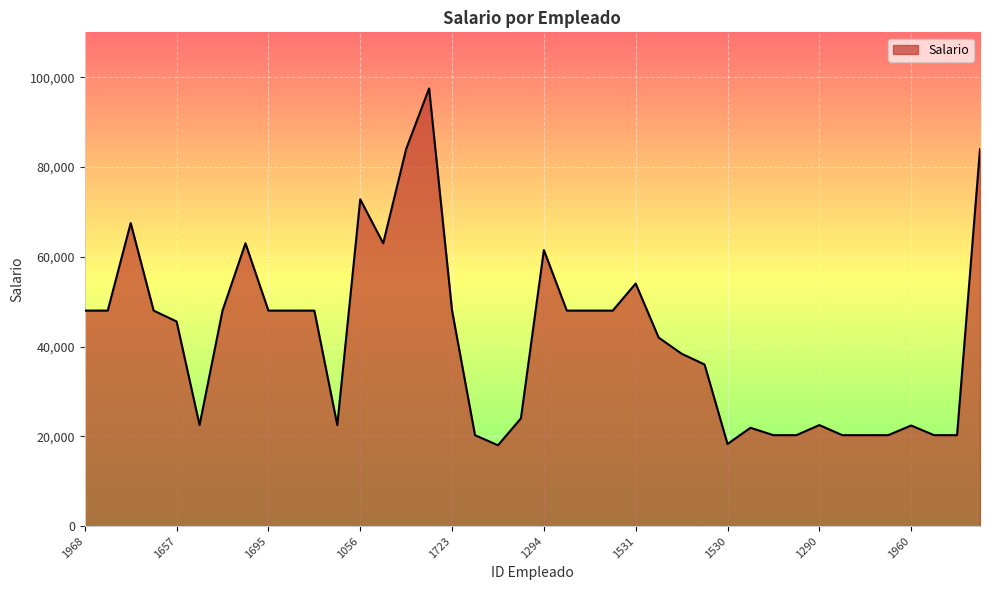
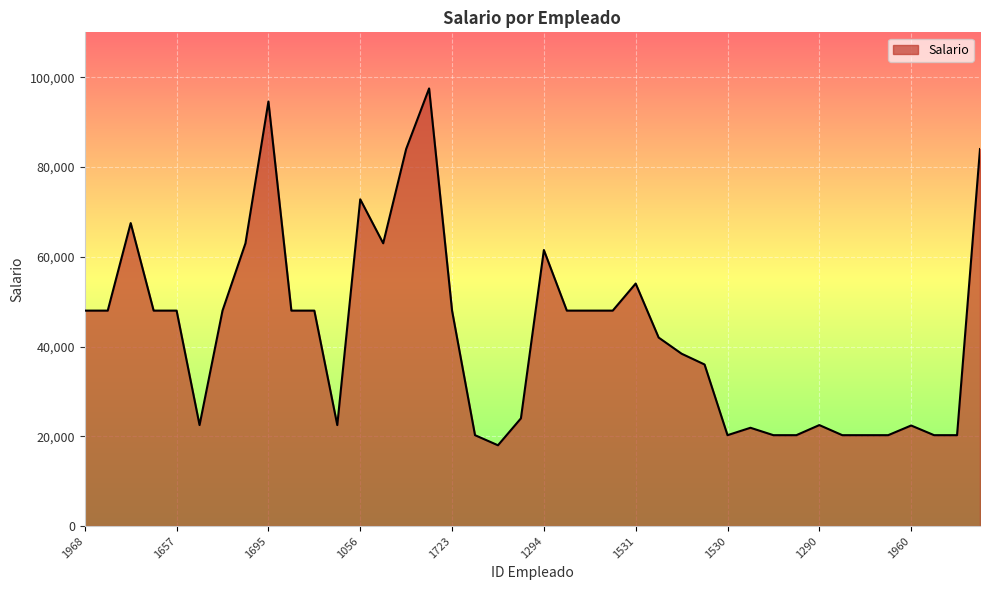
1657: 46,000 -> 48,000
1695: 48,000 -> 95,000
1530: 18,000 -> 20,000
